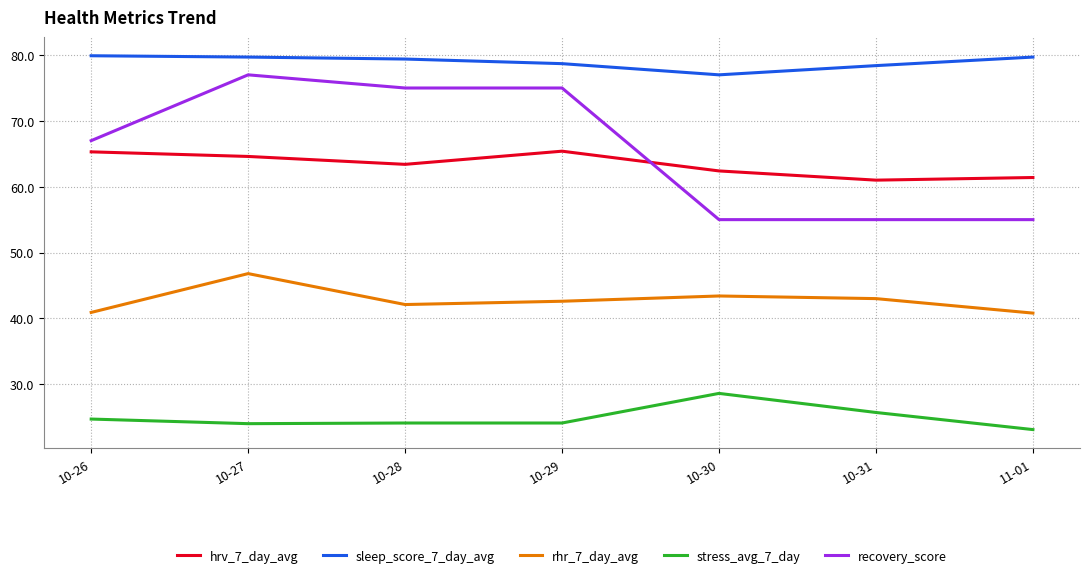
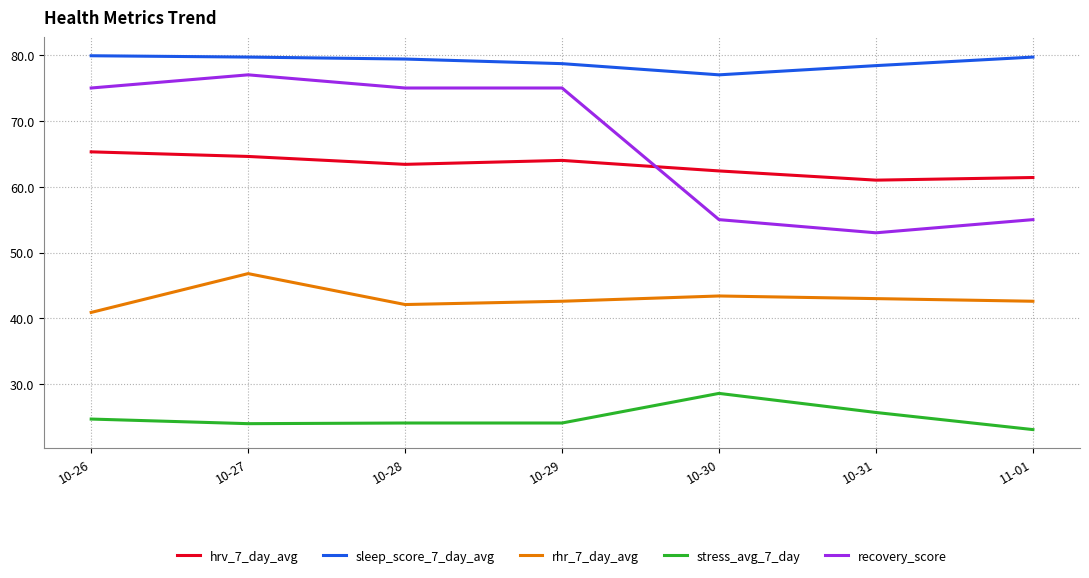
recovery_score, 10-26: 67 -> 75
hrv_7_day_avg, 10-29: 65 -> 64
recovery_score, 10-31: 55 -> 53
rhr_7_day_avg, 11-01: 41 -> 43
